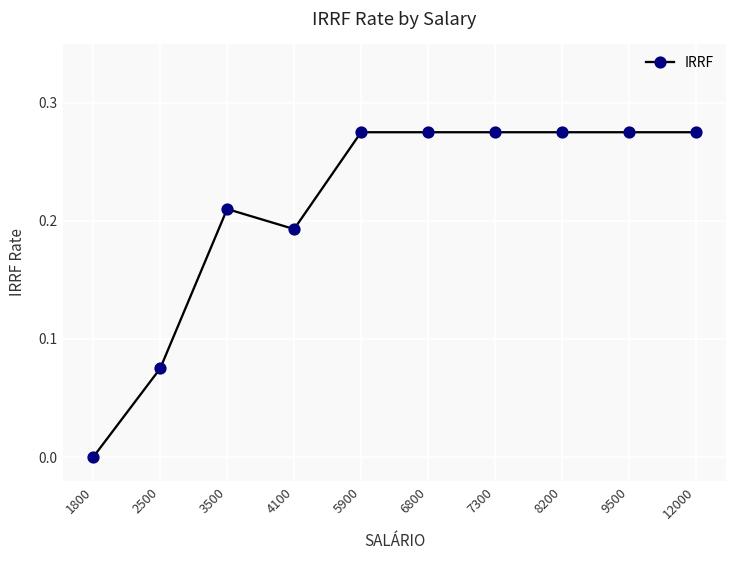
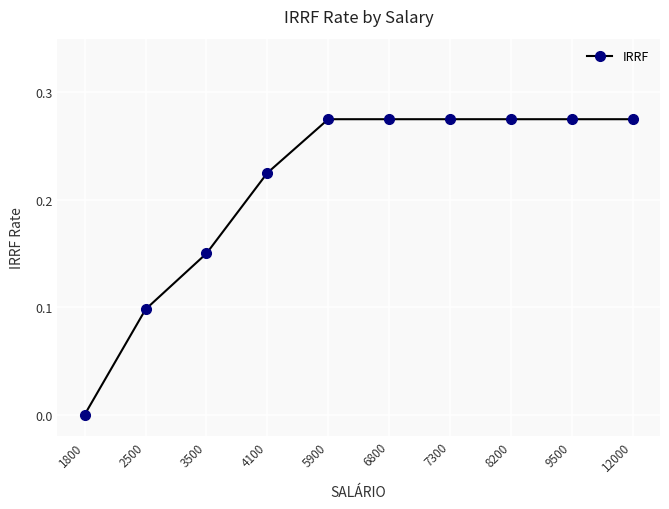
2500: 0.075 -> 0.098
3500: 0.21 -> 0.15
4100: 0.193 -> 0.225
